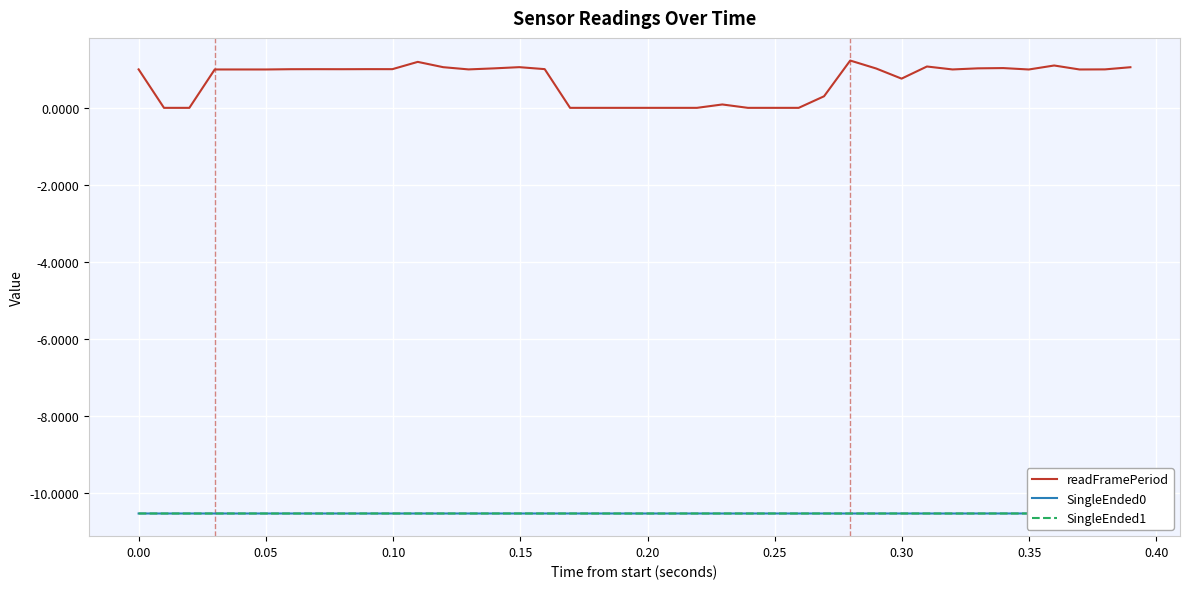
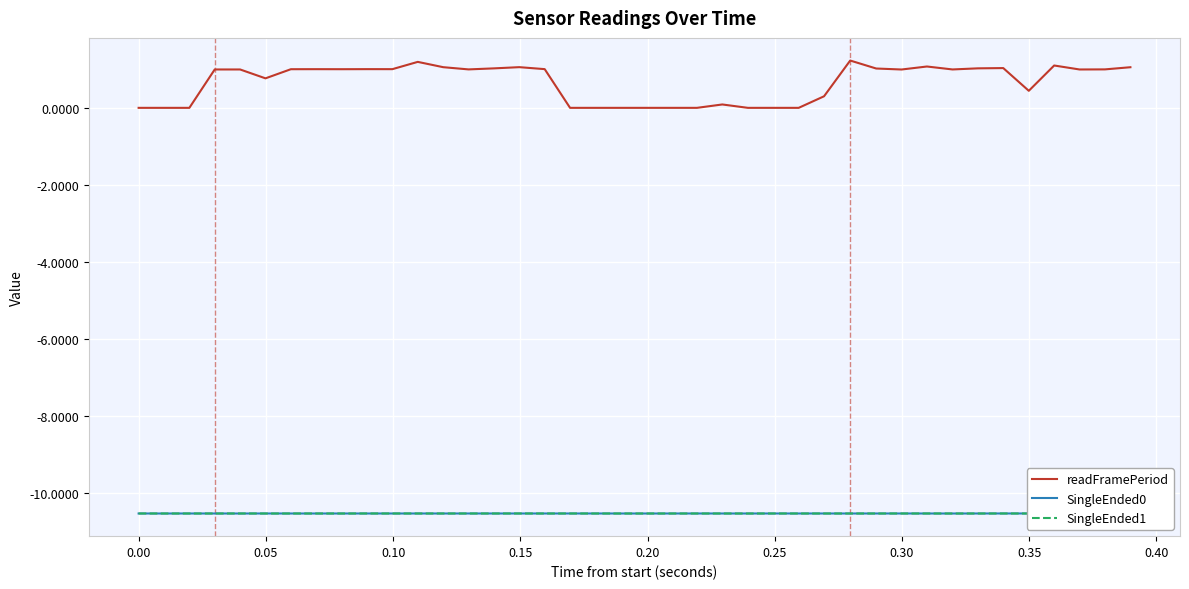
readFramePeriod, 0.00: 1 -> 0
readFramePeriod, 0.05: 1.0 -> 0.8
readFramePeriod, 0.30: 0.8 -> 1.0
readFramePeriod, 0.35: 1.0 -> 0.4
